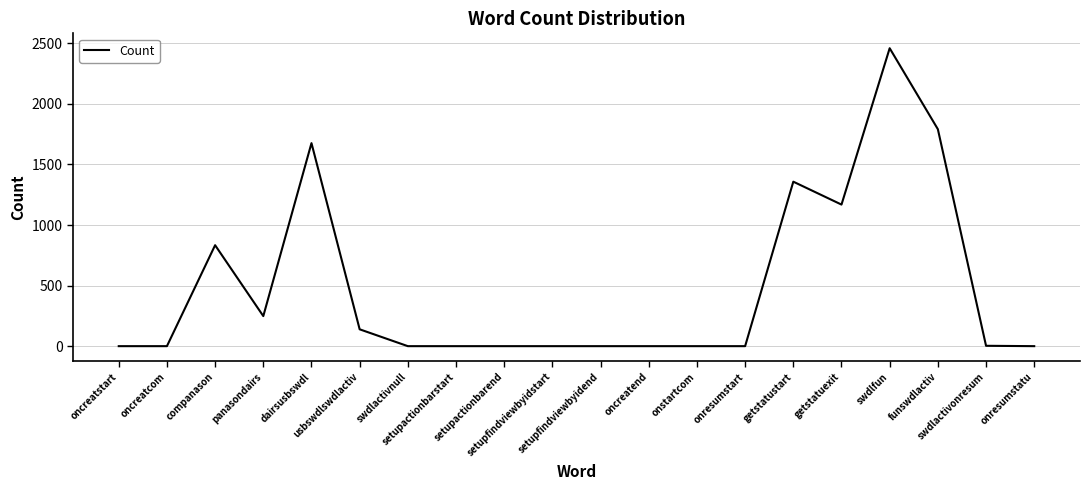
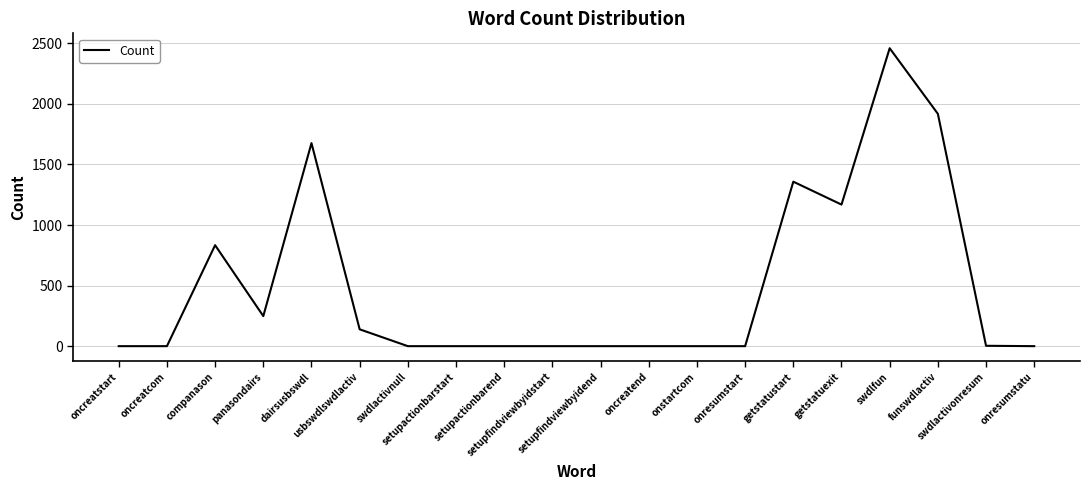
funswdlactiv: 1790 -> 1920
